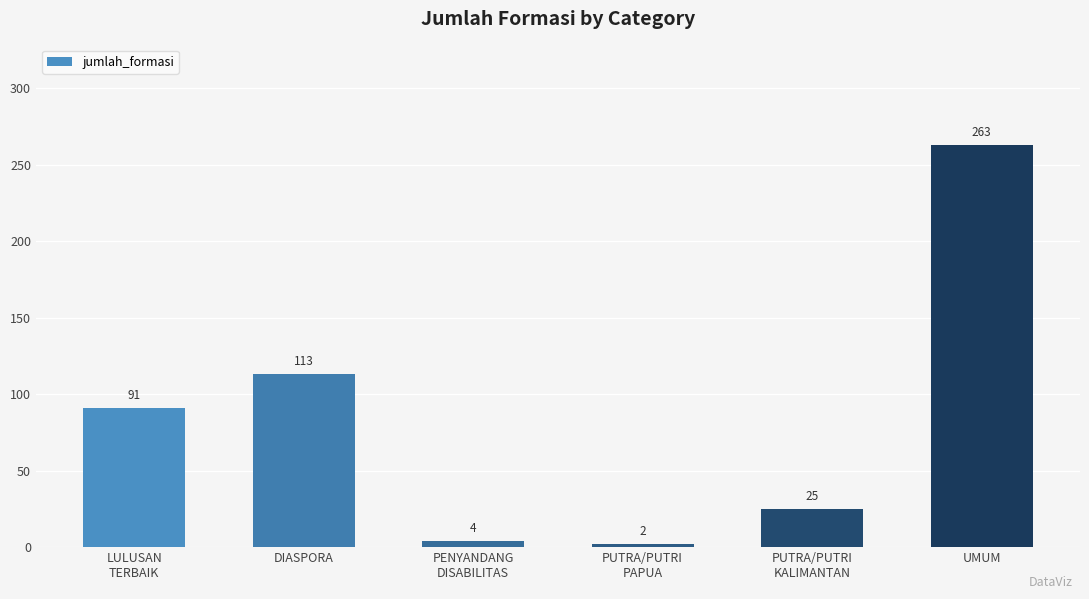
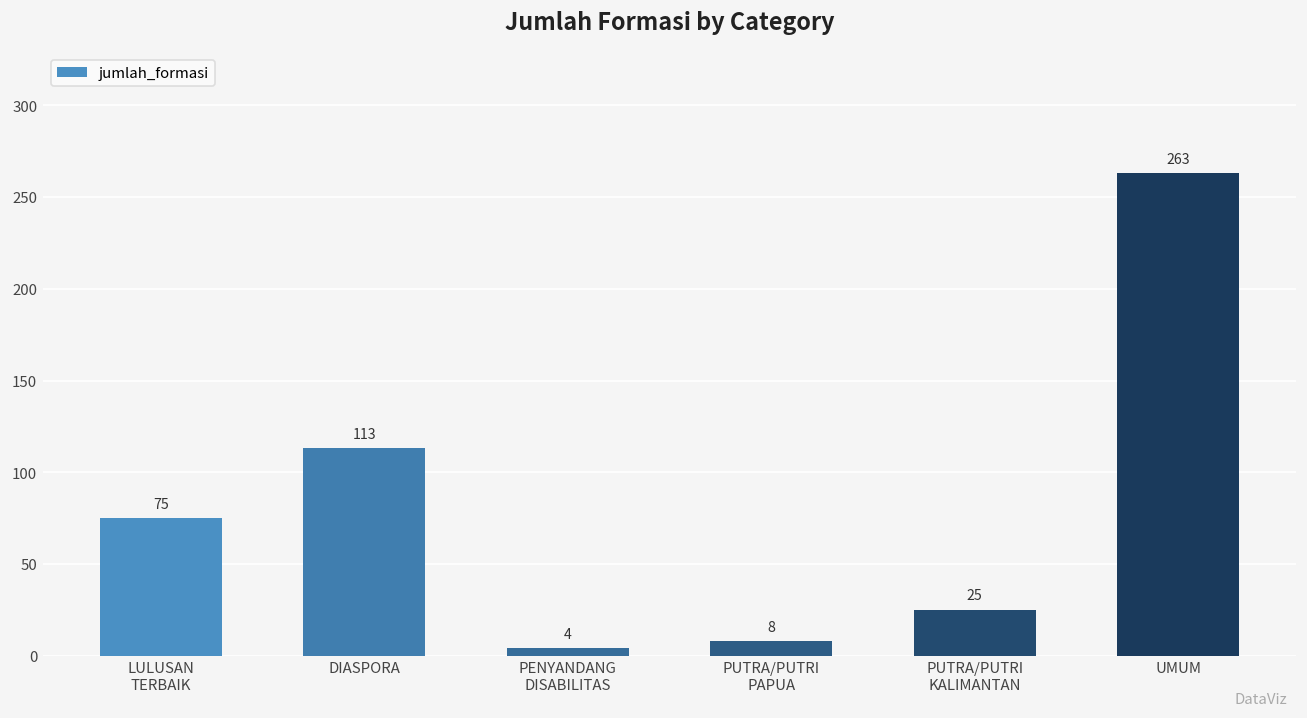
LULUSAN TERBAIK: 91 -> 75
PUTRA/PUTRI PAPUA: 2 -> 8
